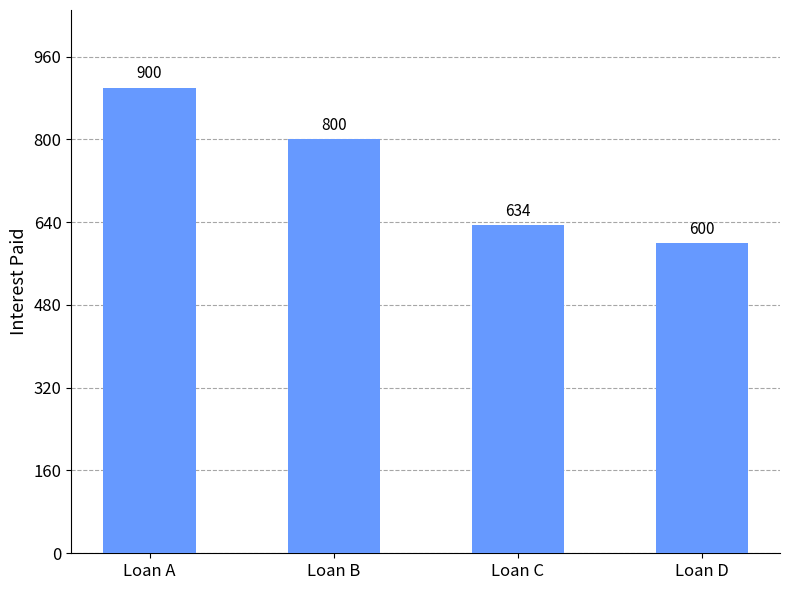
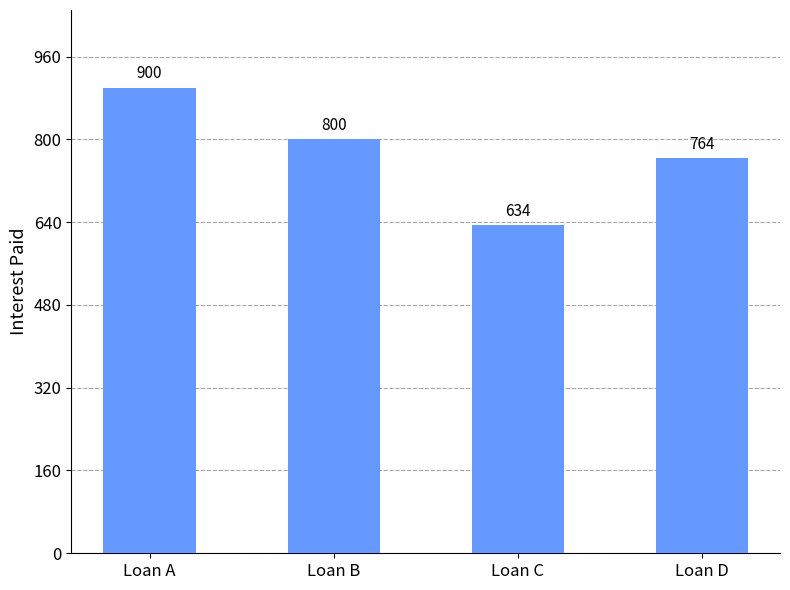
Loan D: 600 -> 764
